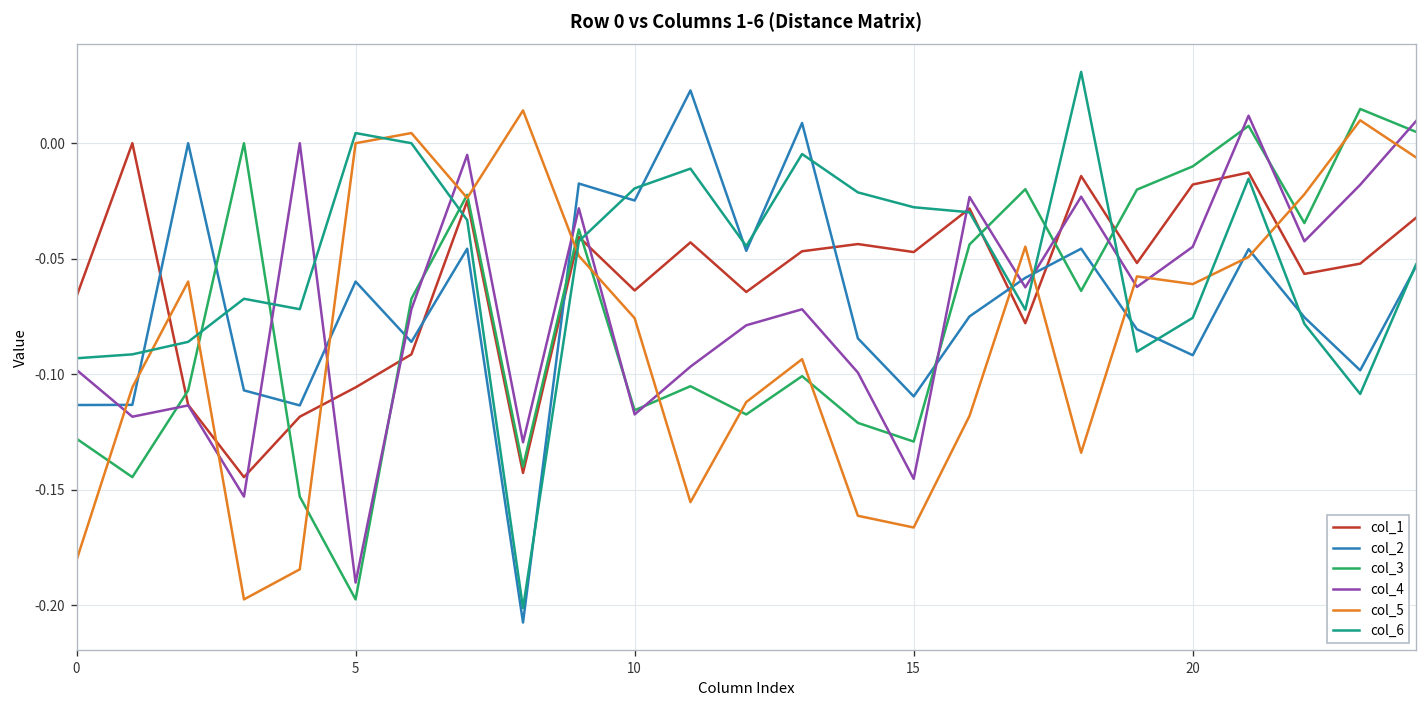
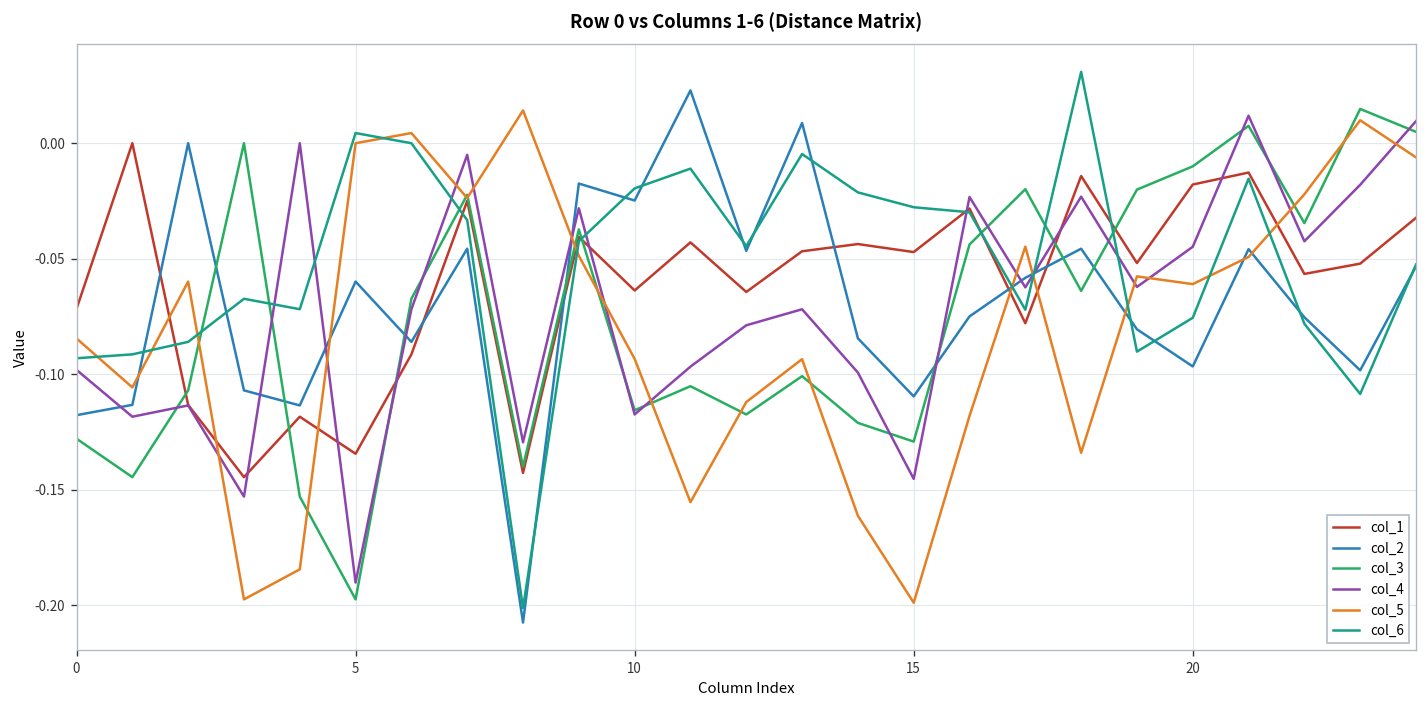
col_1, 0: -0.066 -> -0.072
col_2, 0: -0.113 -> -0.118
col_5, 0: -0.180 -> -0.084
col_1, 5: -0.106 -> -0.134
col_5, 10: -0.076 -> -0.093
col_5, 15: -0.166 -> -0.199
col_2, 20: -0.092 -> -0.097
